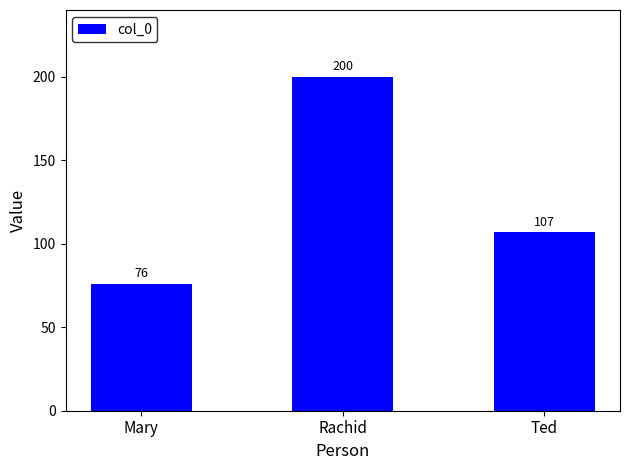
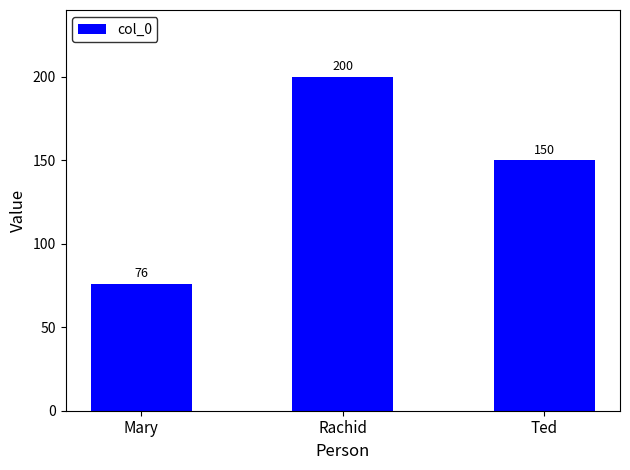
Ted: 107 -> 150
